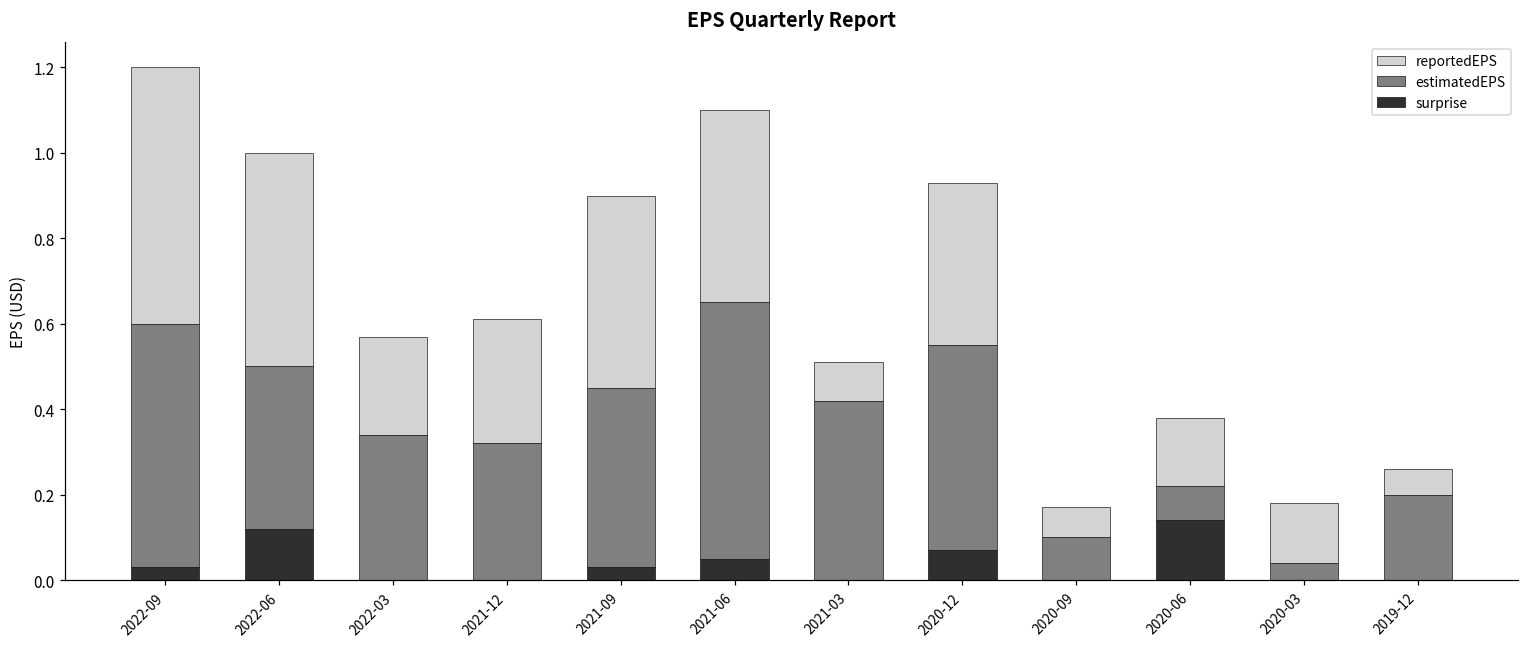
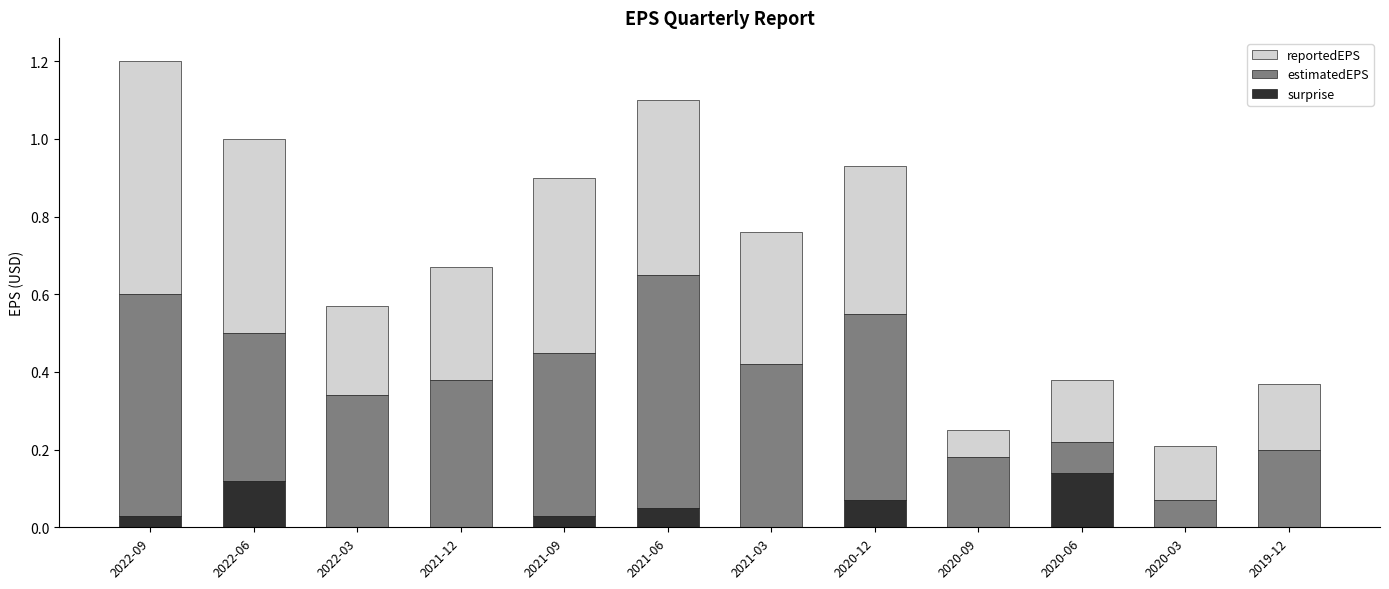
estimatedEPS, 2021-12: 0.32 -> 0.38
reportedEPS, 2021-03: 0.09 -> 0.34
estimatedEPS, 2020-09: 0.10 -> 0.18
estimatedEPS, 2020-03: 0.04 -> 0.07
reportedEPS, 2019-12: 0.06 -> 0.17
